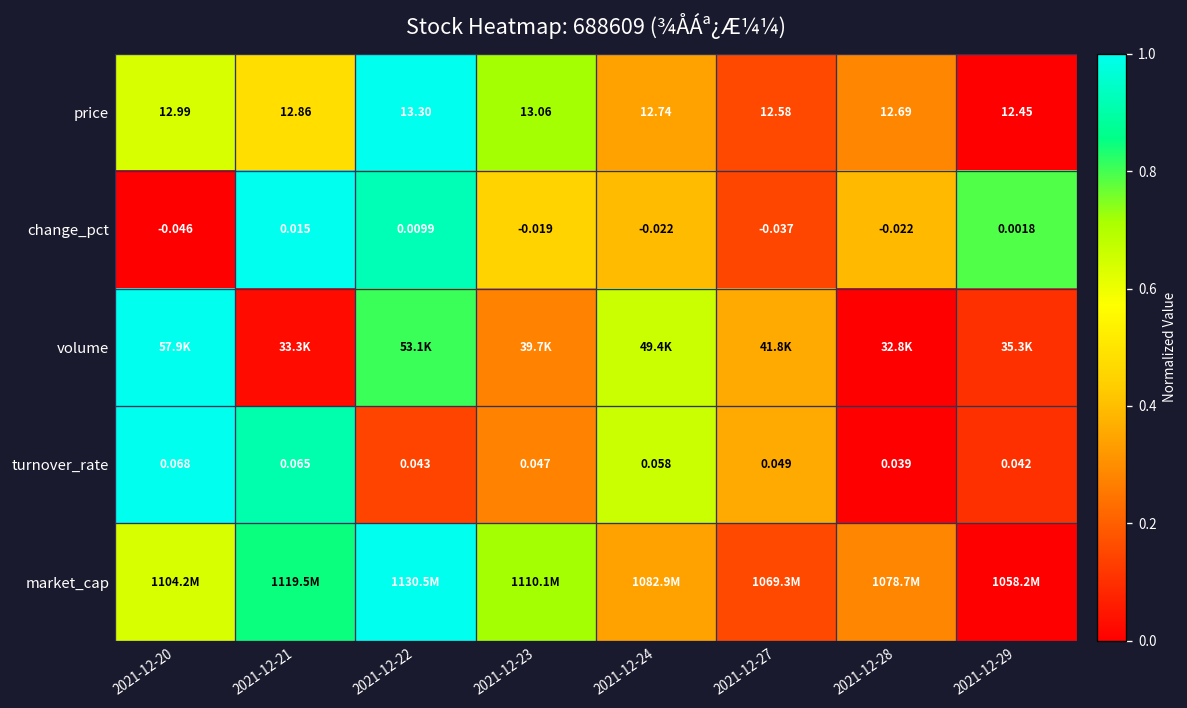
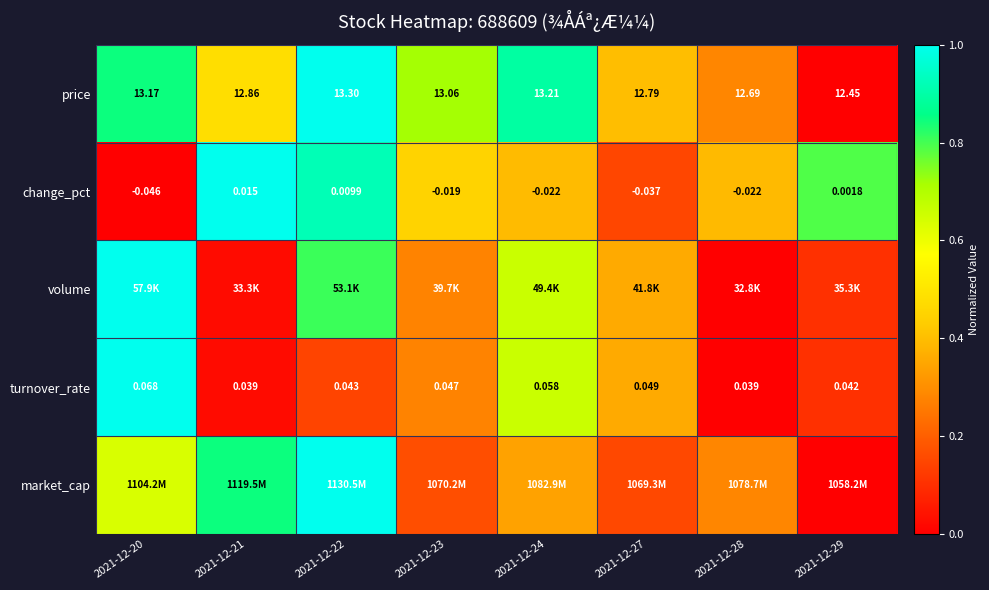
price, 2021-12-20: 12.99 -> 13.17
price, 2021-12-24: 12.74 -> 13.21
price, 2021-12-27: 12.58 -> 12.79
turnover_rate, 2021-12-21: 0.065 -> 0.039
market_cap, 2021-12-23: 1110.1M -> 1070.2M
